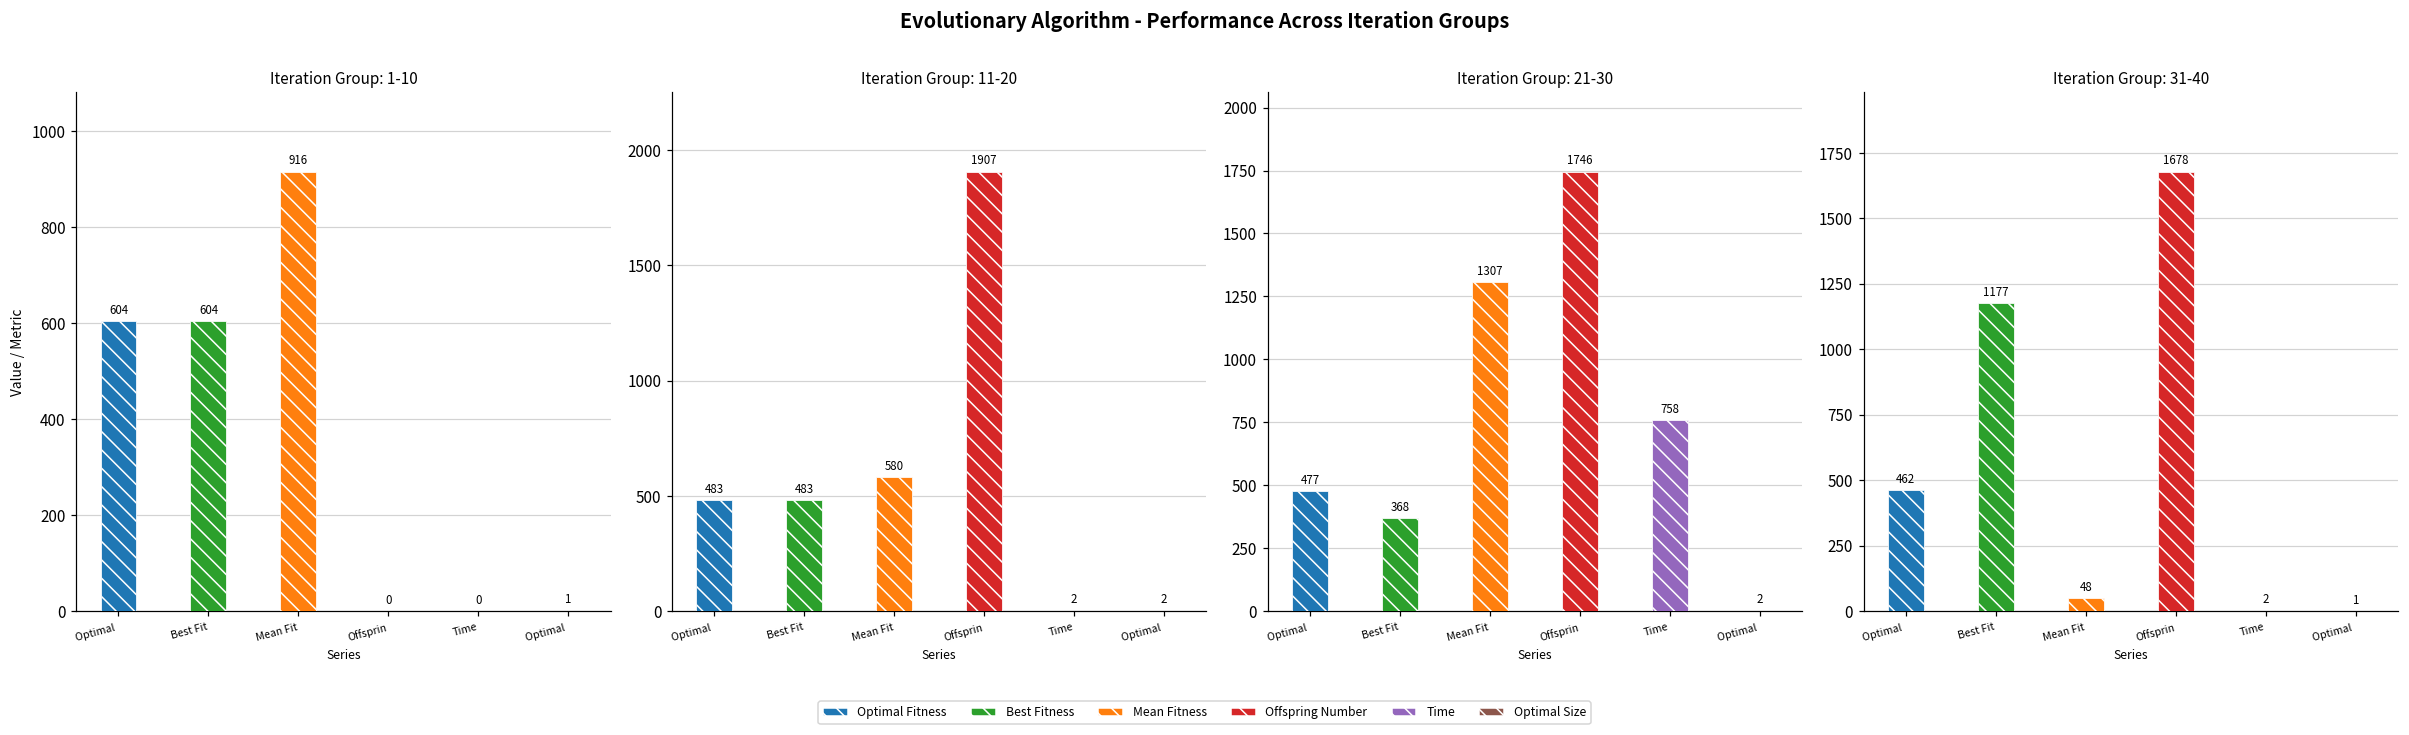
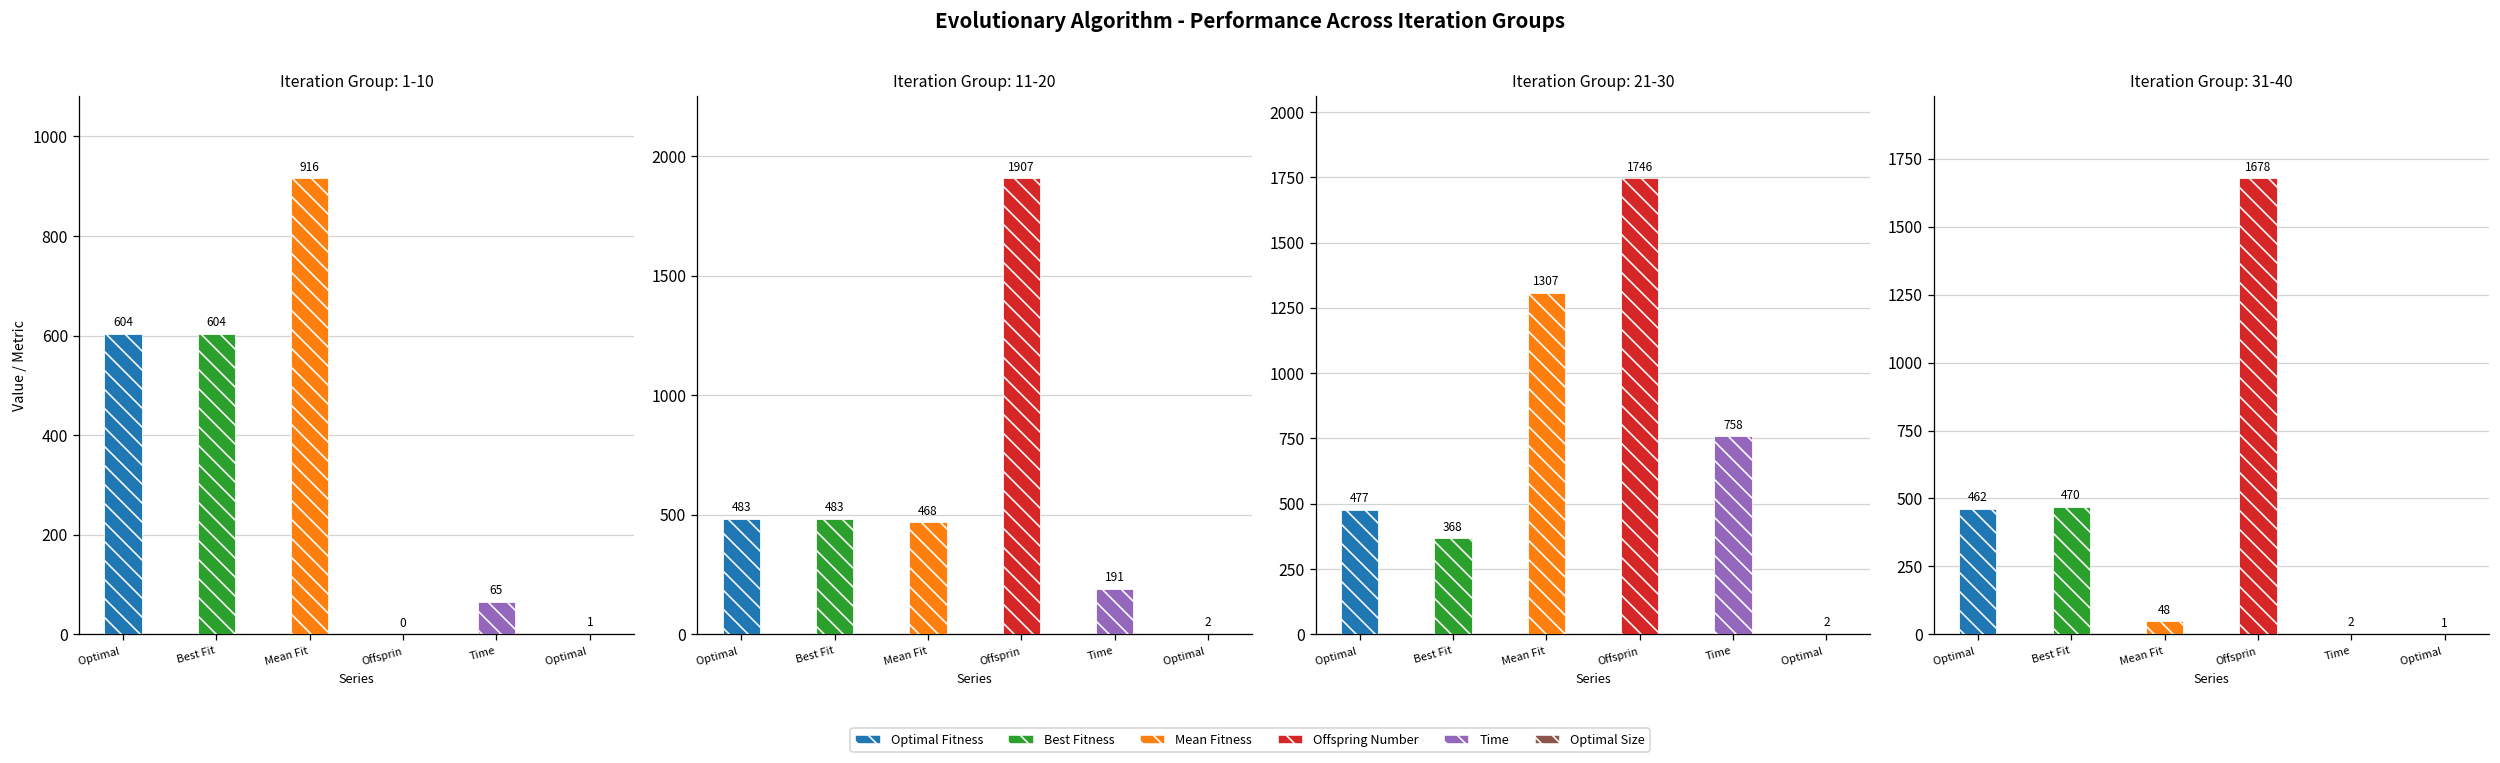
Iteration Group: 1-10, Time: 0 -> 65
Iteration Group: 11-20, Mean Fit: 580 -> 468
Iteration Group: 11-20, Time: 2 -> 191
Iteration Group: 31-40, Best Fit: 1177 -> 470
